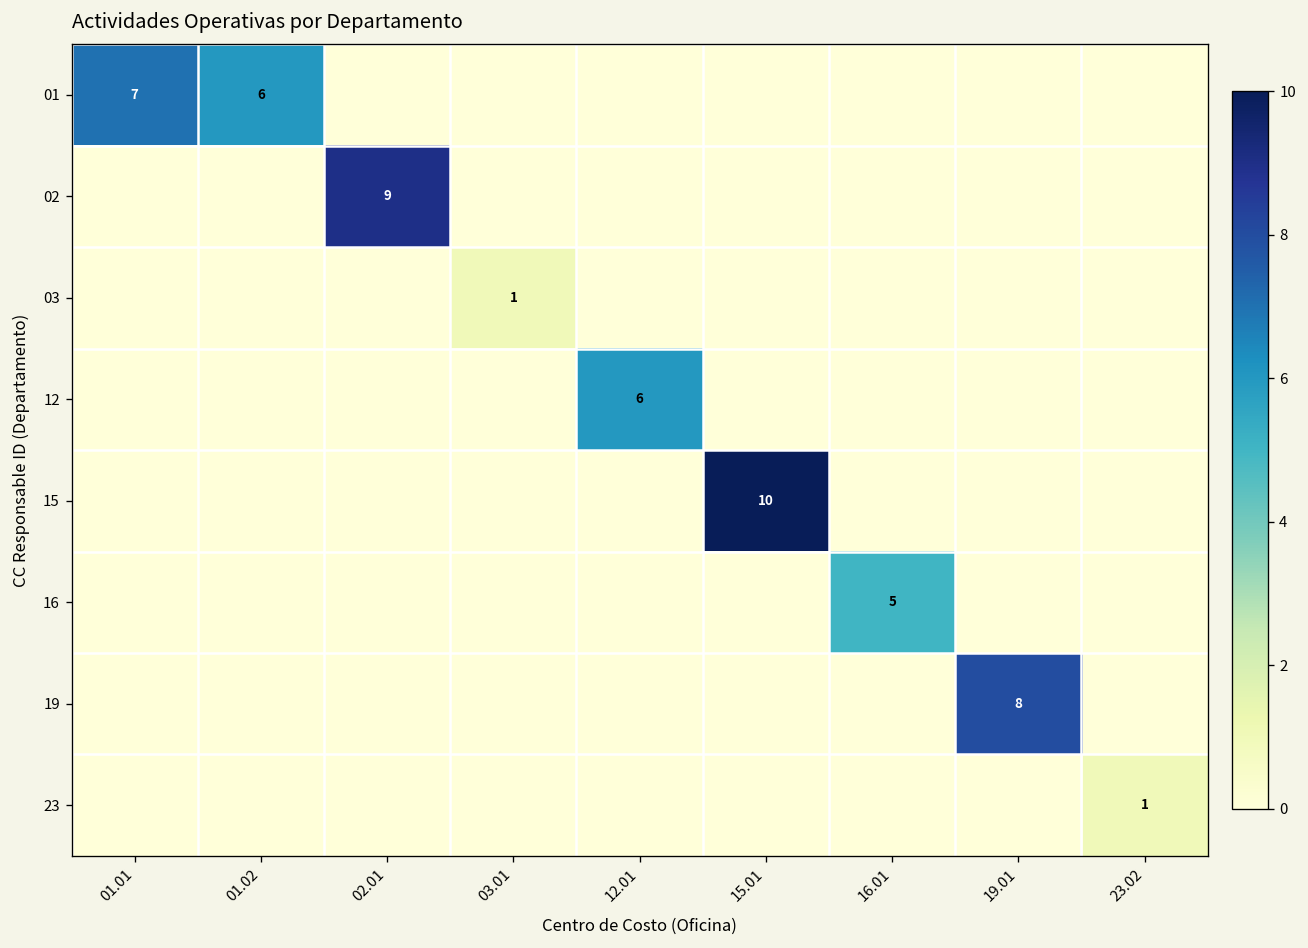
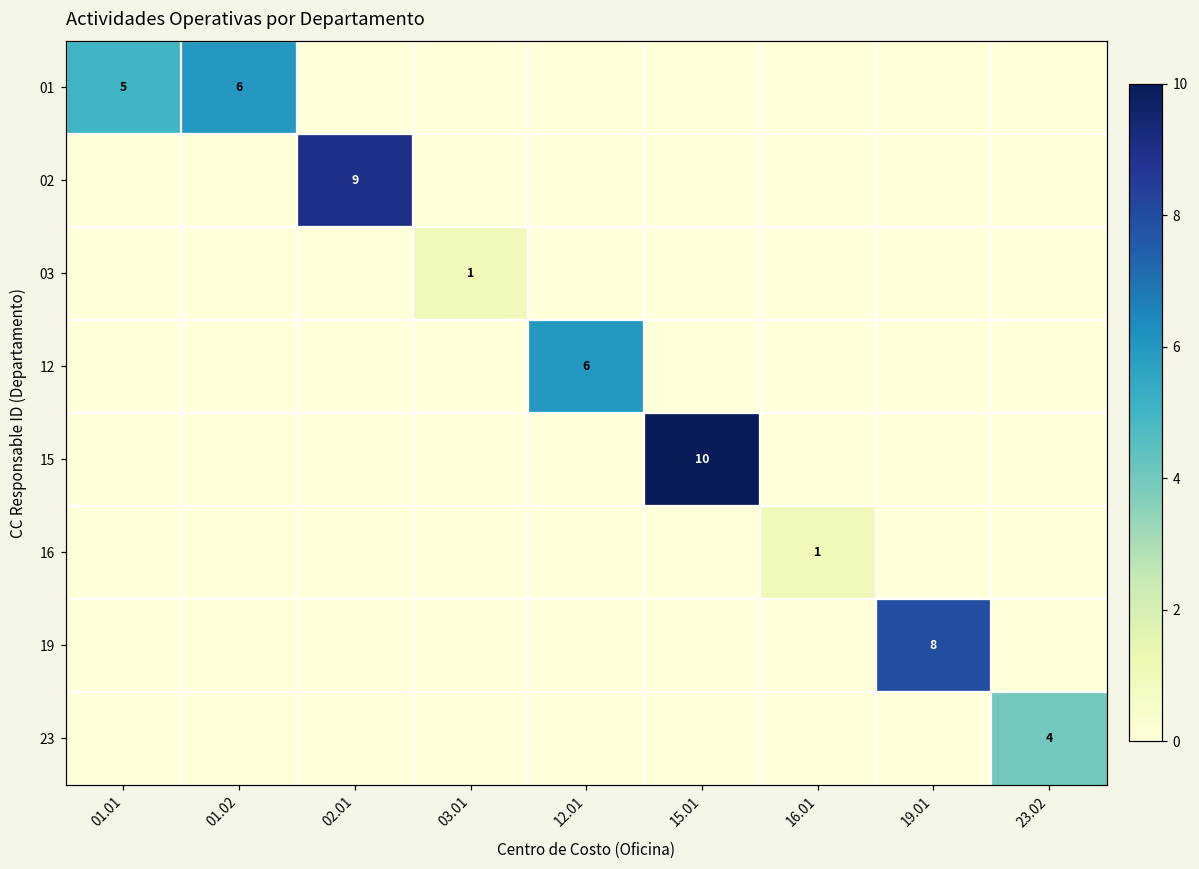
01, 01.01: 7 -> 5
16, 16.01: 5 -> 1
23, 23.02: 1 -> 4
